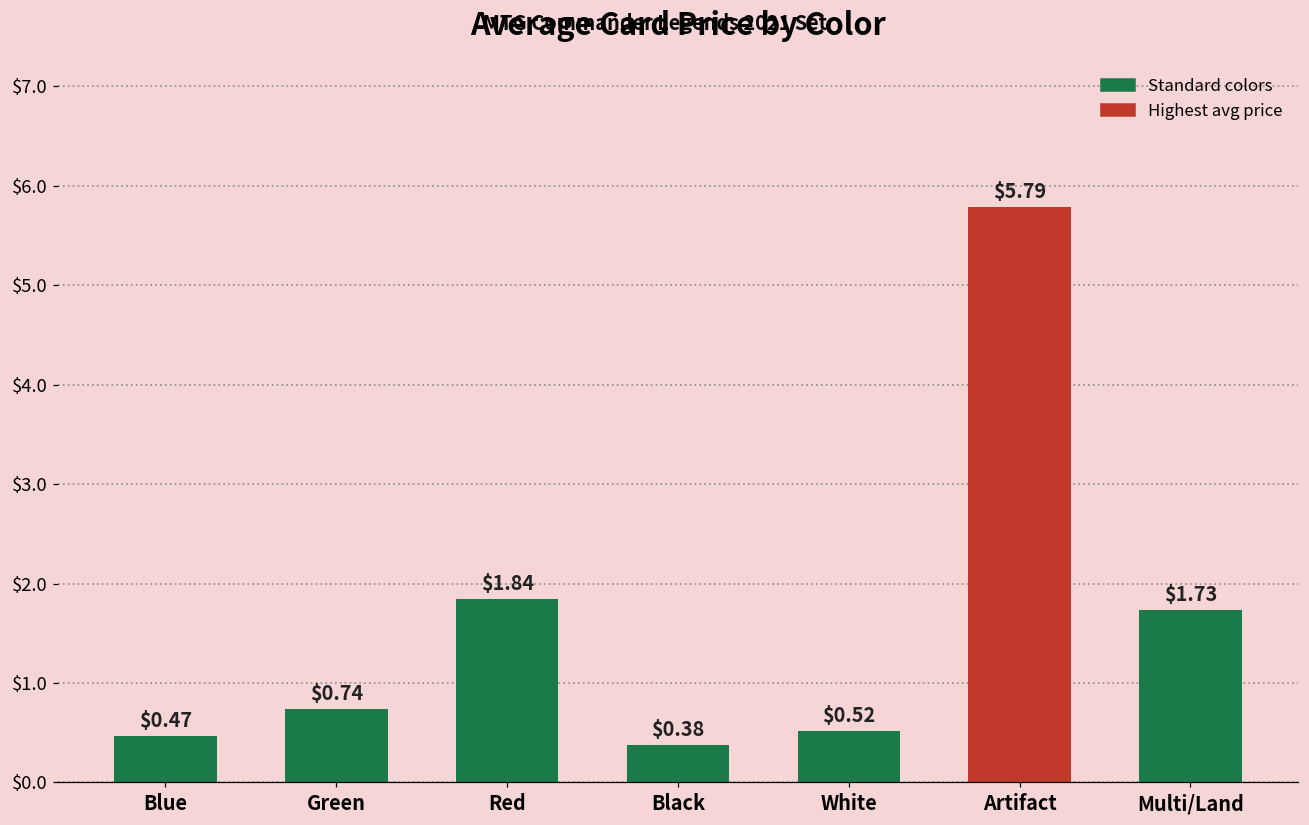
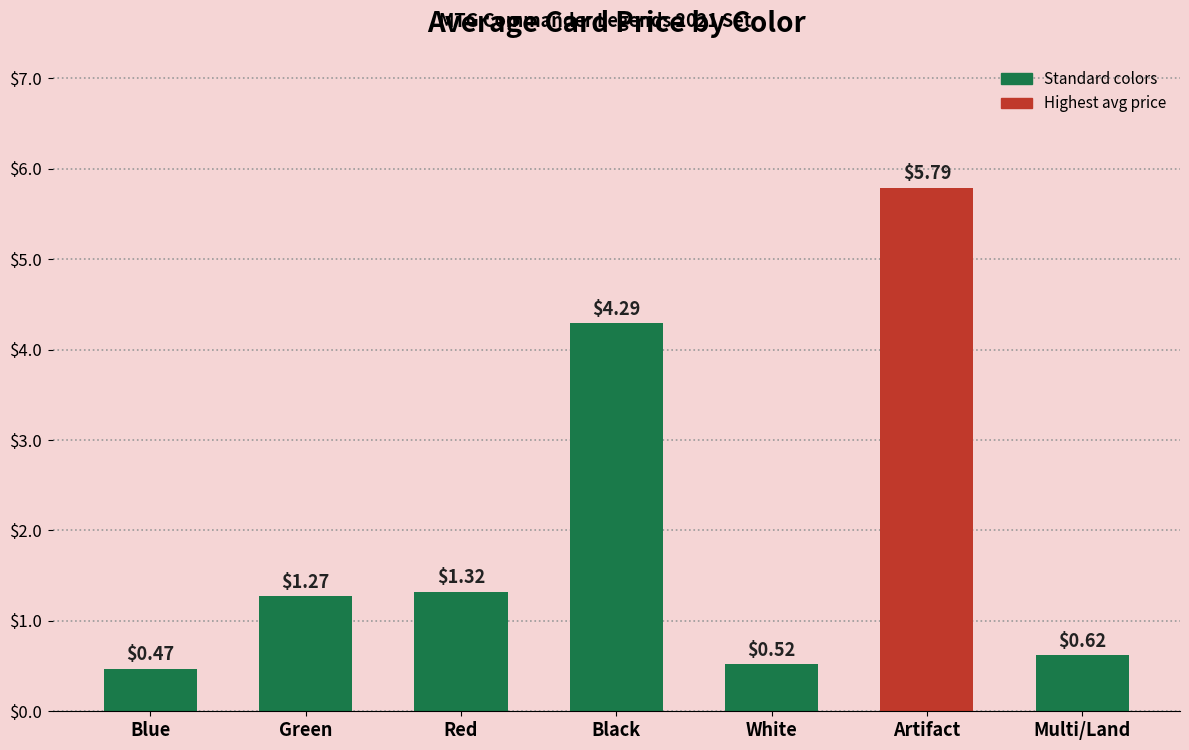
Green: $0.74 -> $1.27
Red: $1.84 -> $1.32
Black: $0.38 -> $4.29
Multi/Land: $1.73 -> $0.62
